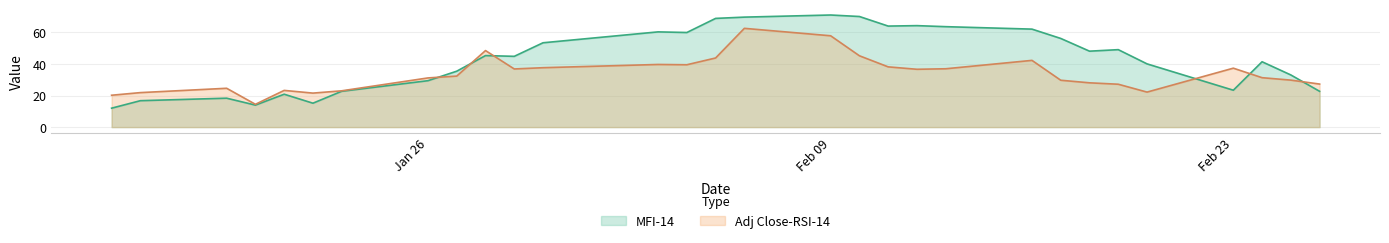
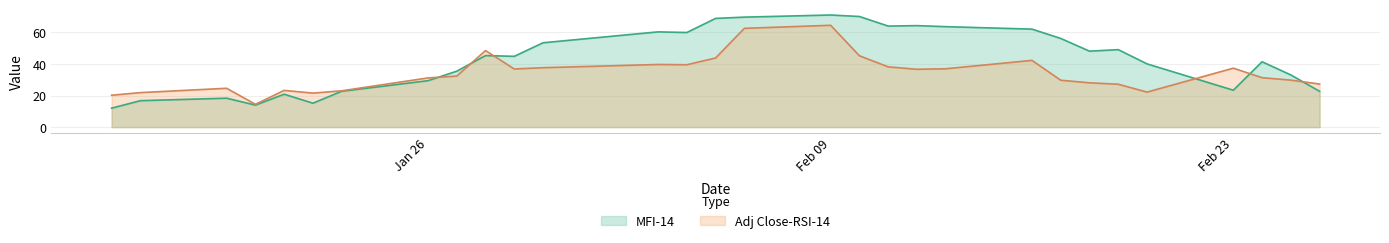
Adj Close-RSI-14, Feb 09: 58 -> 64
